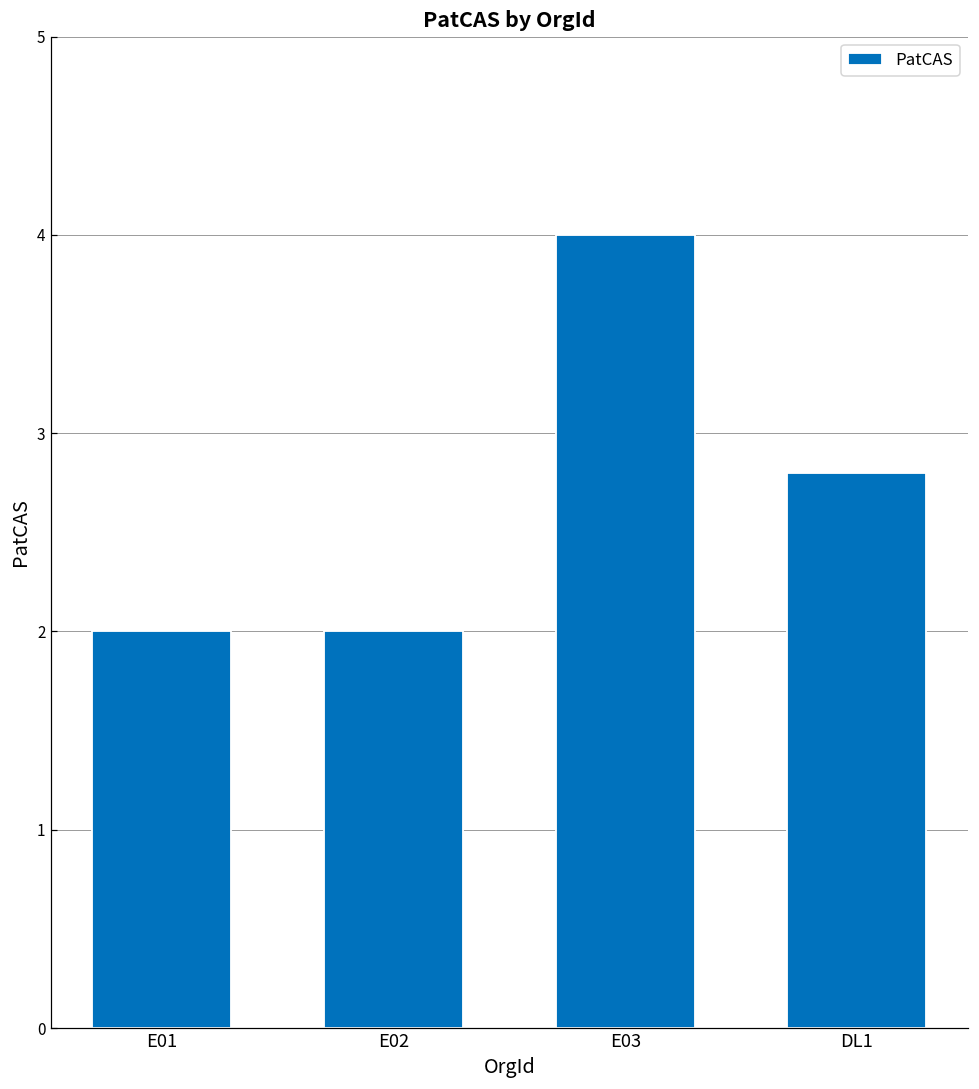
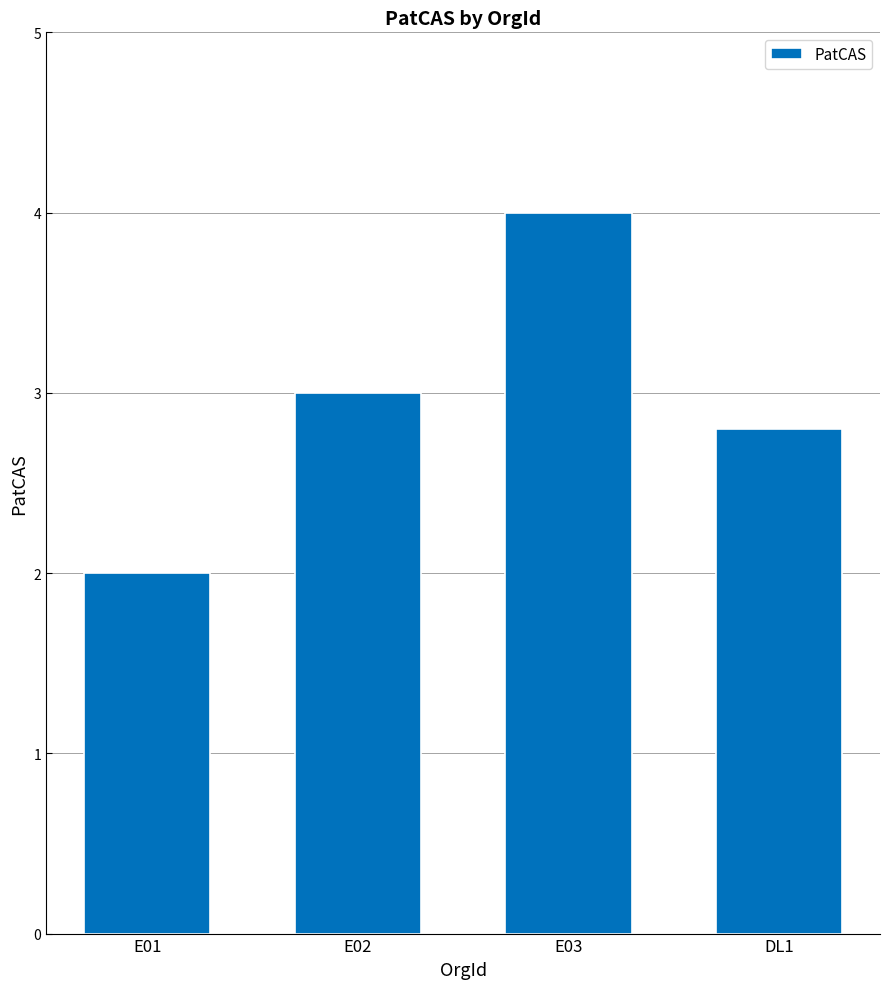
E02: 2 -> 3
